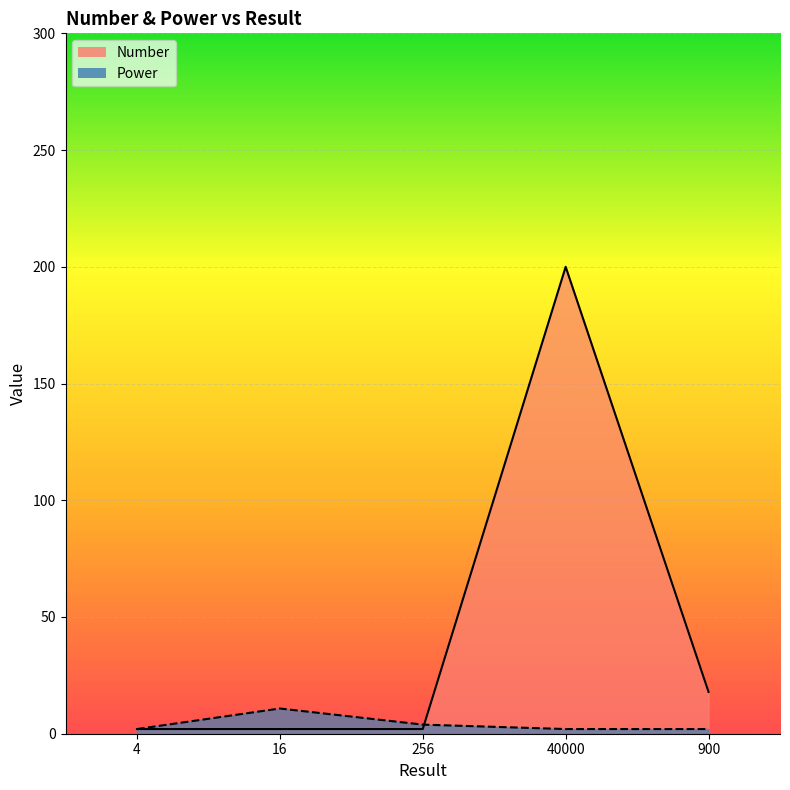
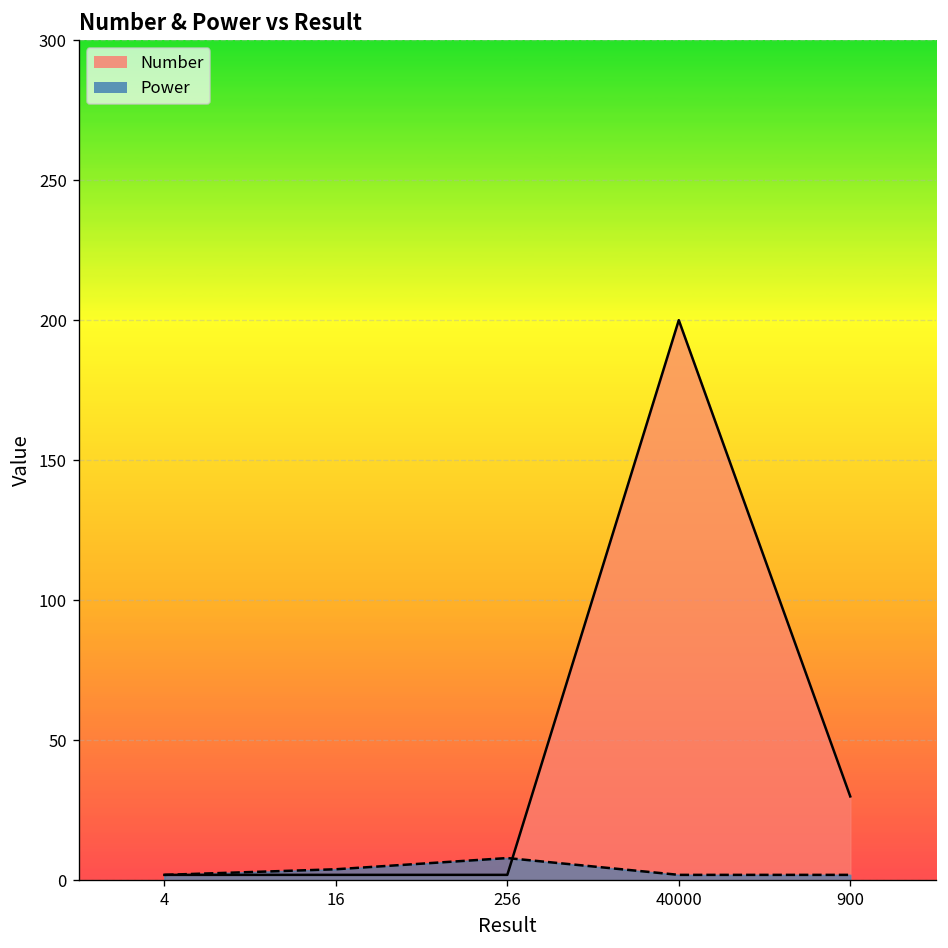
Power, 16: 11 -> 4
Power, 256: 4 -> 8
Number, 900: 18 -> 30
